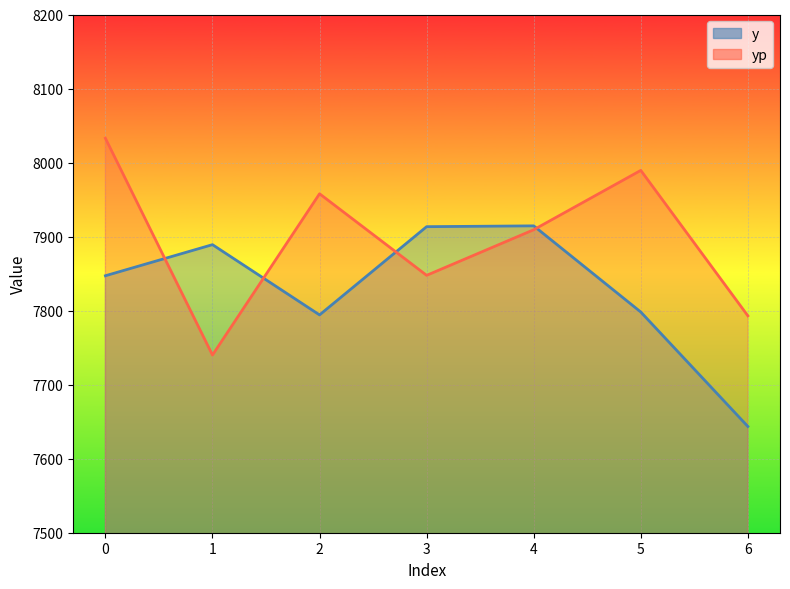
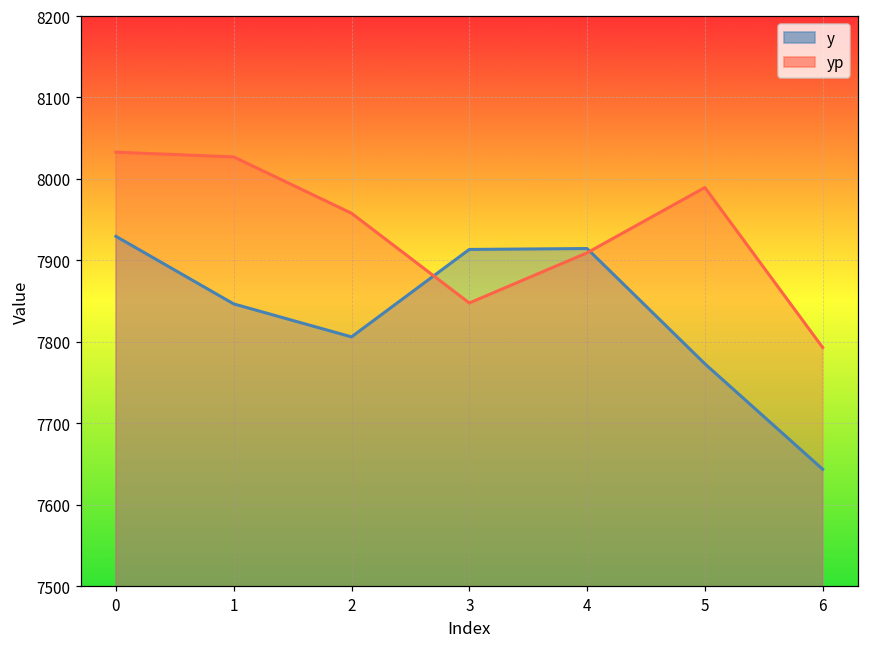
y, 0: 7850 -> 7930
y, 1: 7890 -> 7850
yp, 1: 7740 -> 8030
y, 2: 7790 -> 7810
y, 5: 7800 -> 7770
